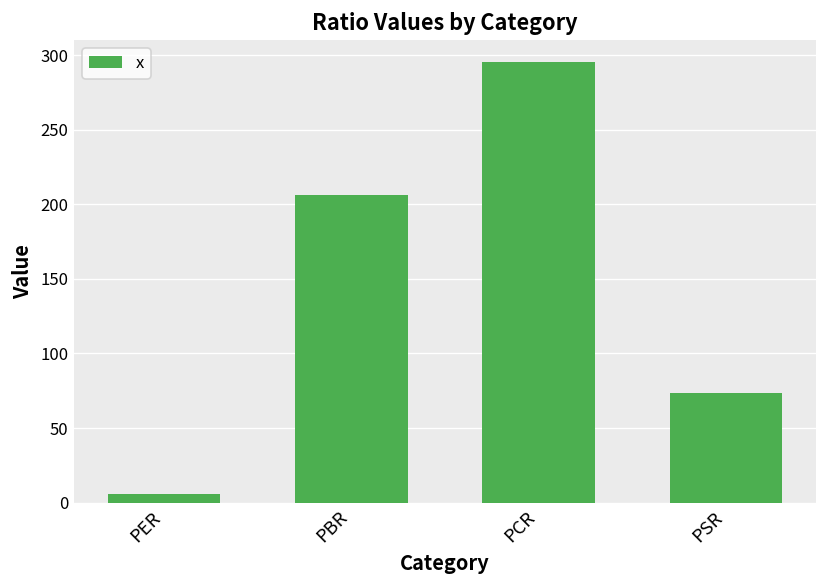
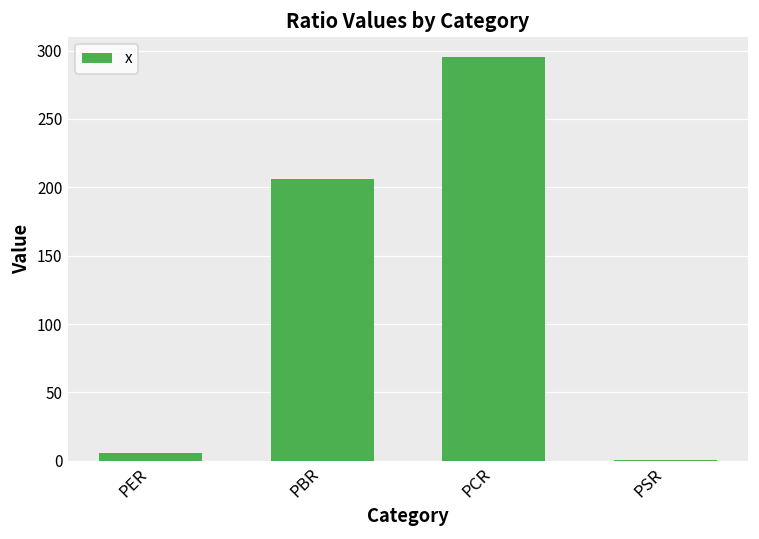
PSR: 73 -> 0
